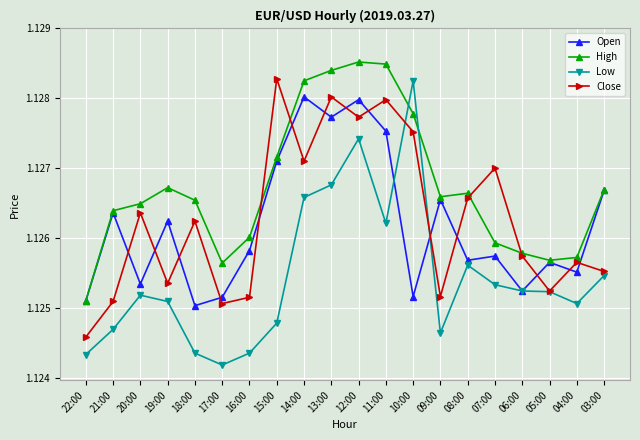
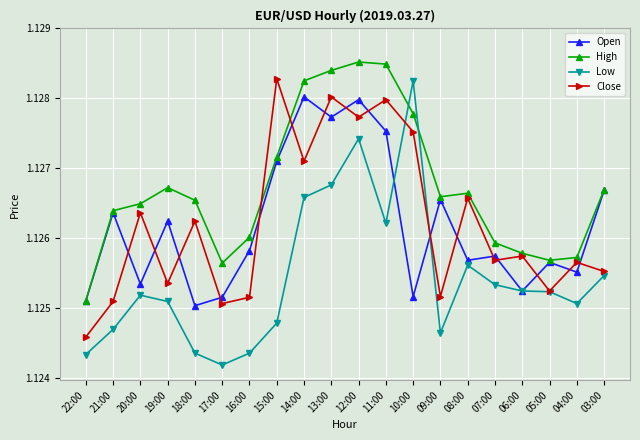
Close, 07:00: 1.1270 -> 1.1257
